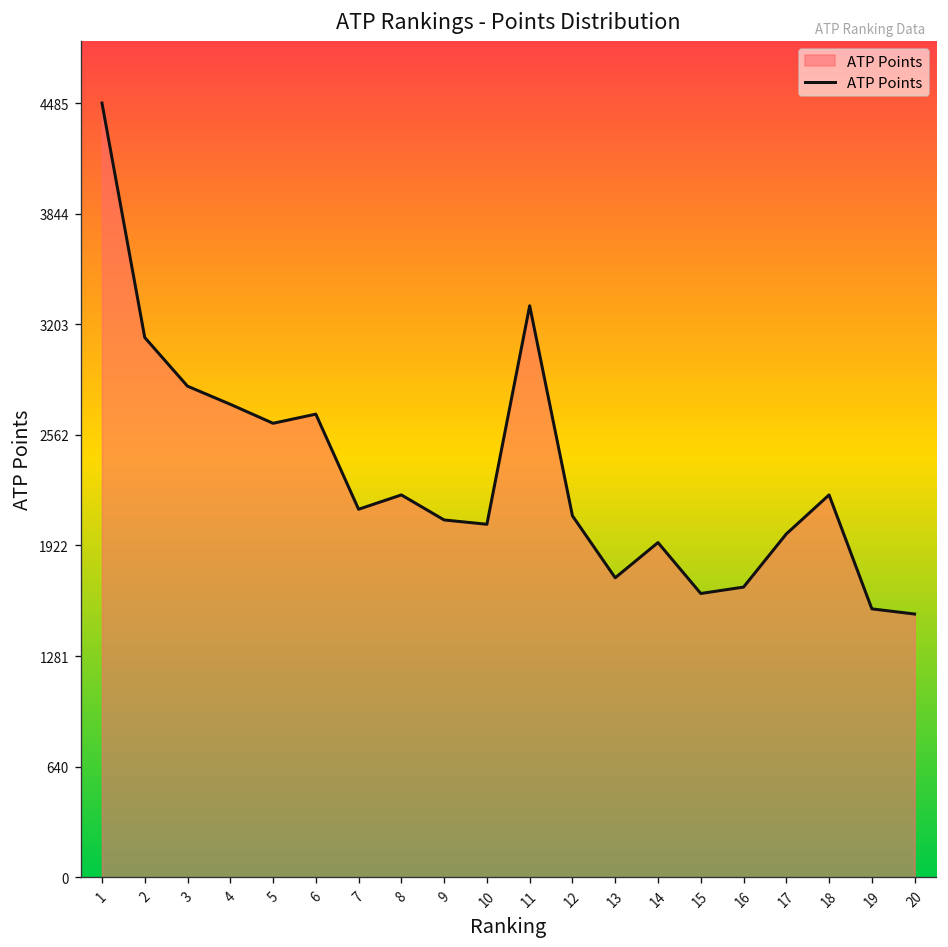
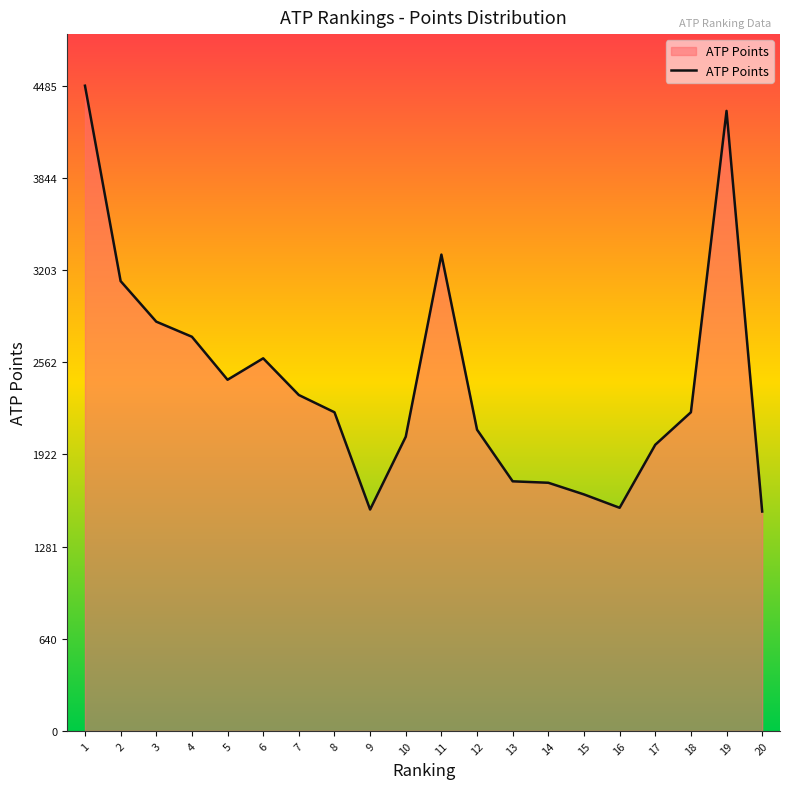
5: 2630 -> 2440
6: 2680 -> 2590
7: 2130 -> 2340
9: 2070 -> 1540
14: 1940 -> 1730
16: 1680 -> 1550
19: 1560 -> 4310
